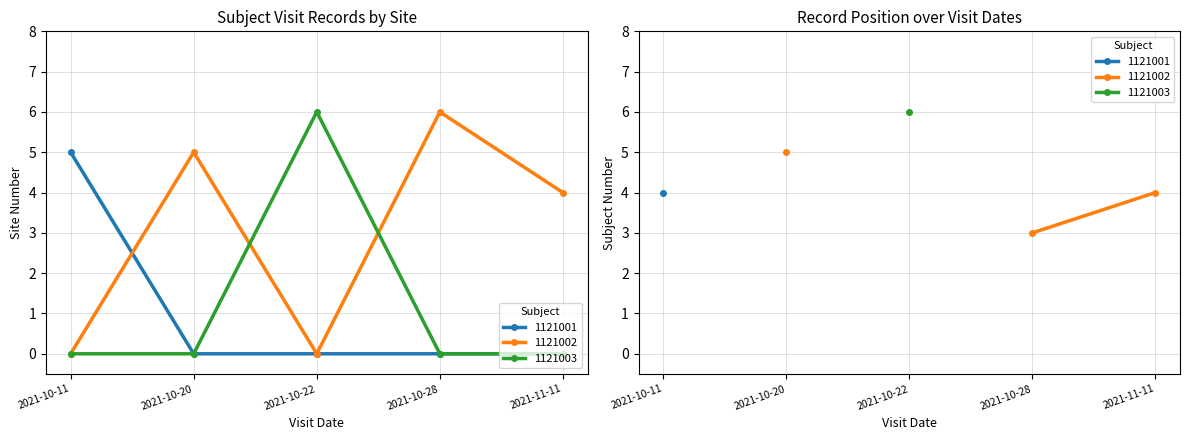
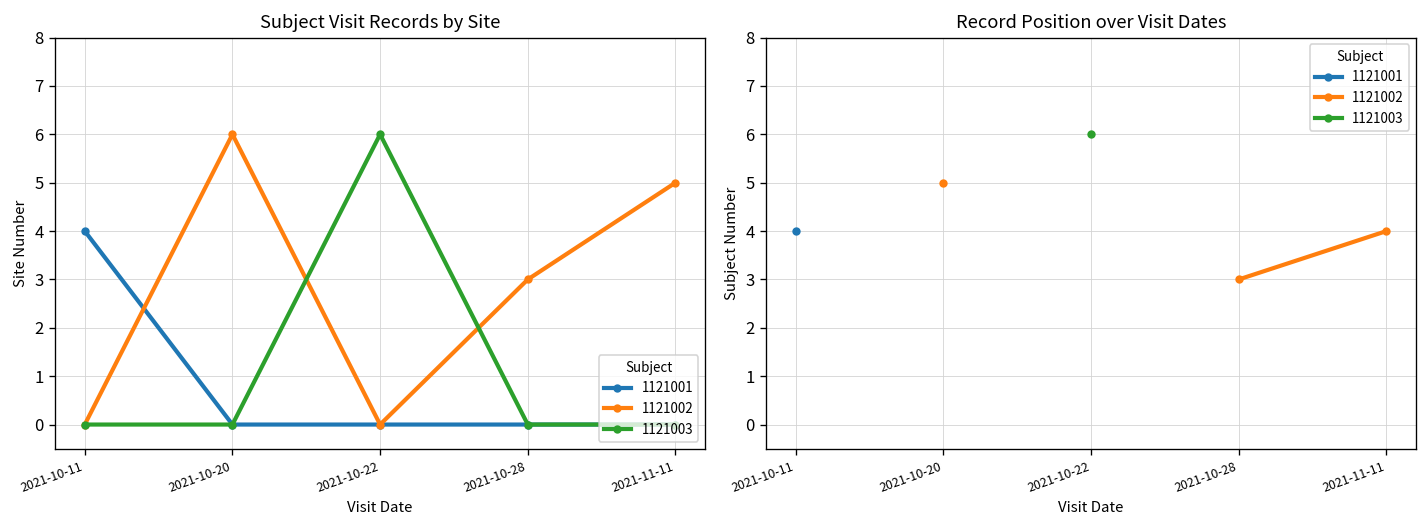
Subject Visit Records by Site, 1121001, 2021-10-11: 5 -> 4
Subject Visit Records by Site, 1121002, 2021-10-20: 5 -> 6
Subject Visit Records by Site, 1121002, 2021-10-28: 6 -> 3
Subject Visit Records by Site, 1121002, 2021-11-11: 4 -> 5
